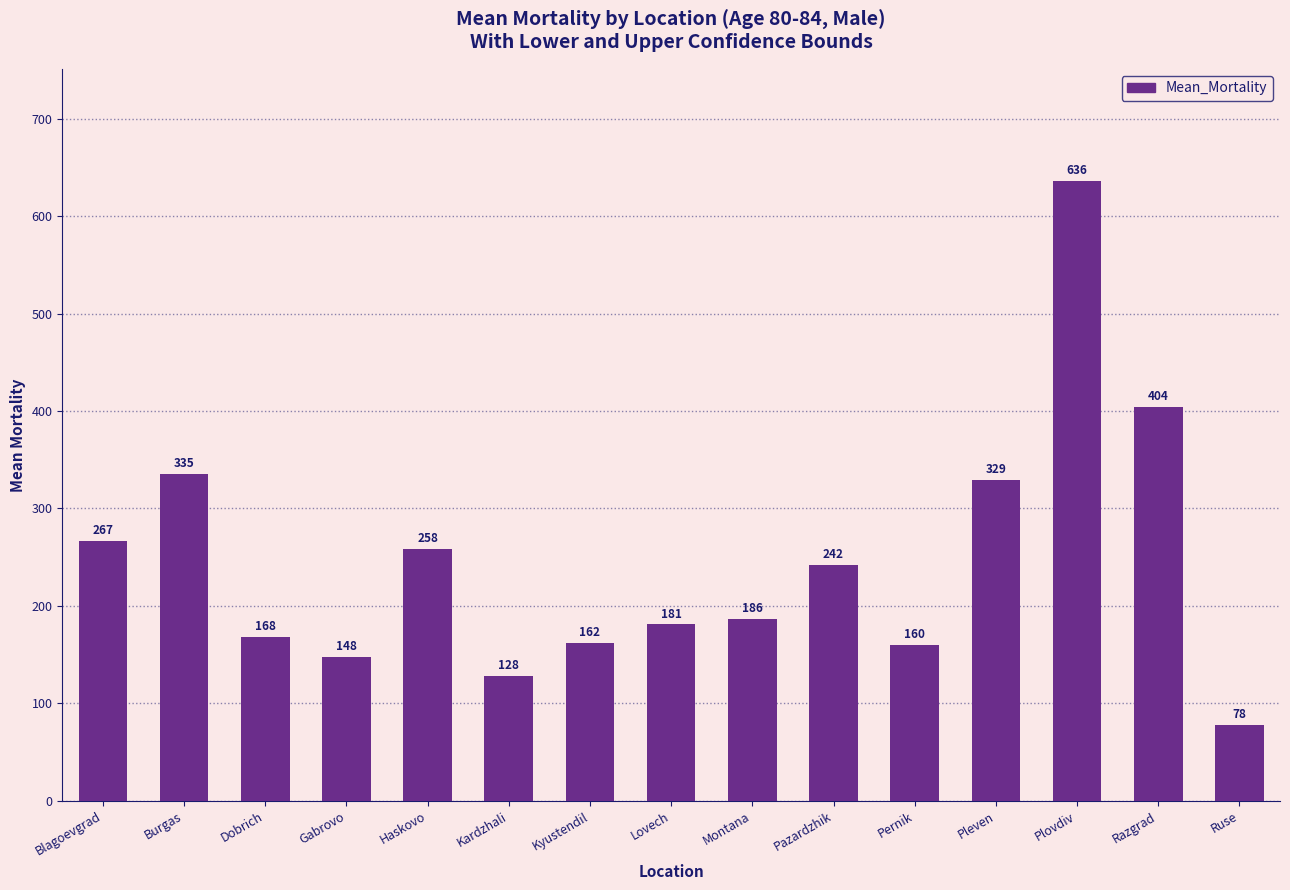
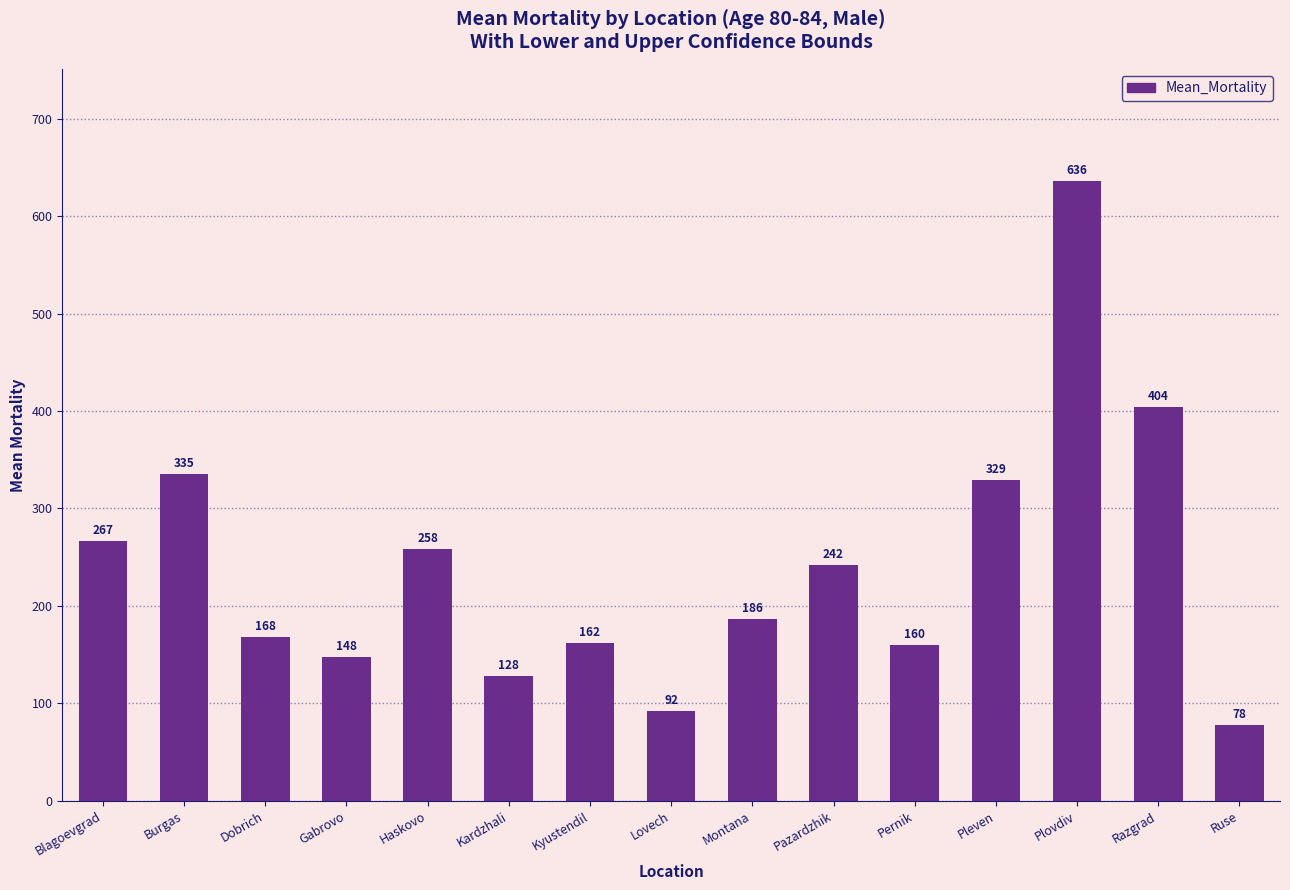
Lovech: 181 -> 92
